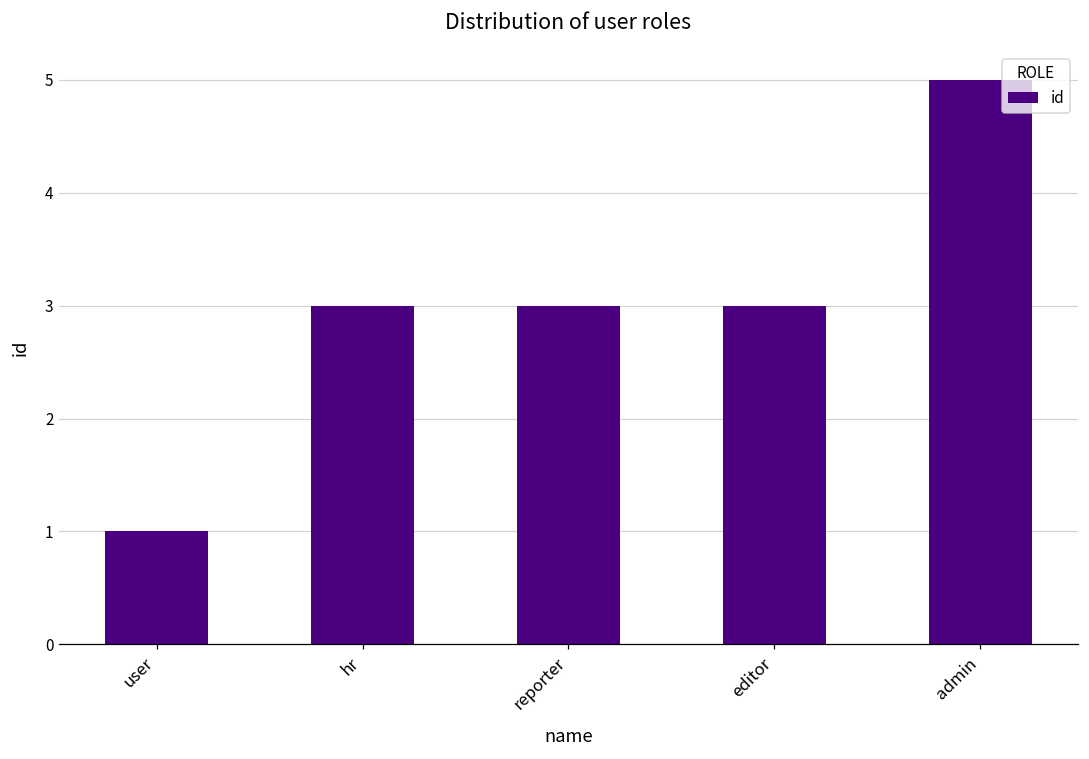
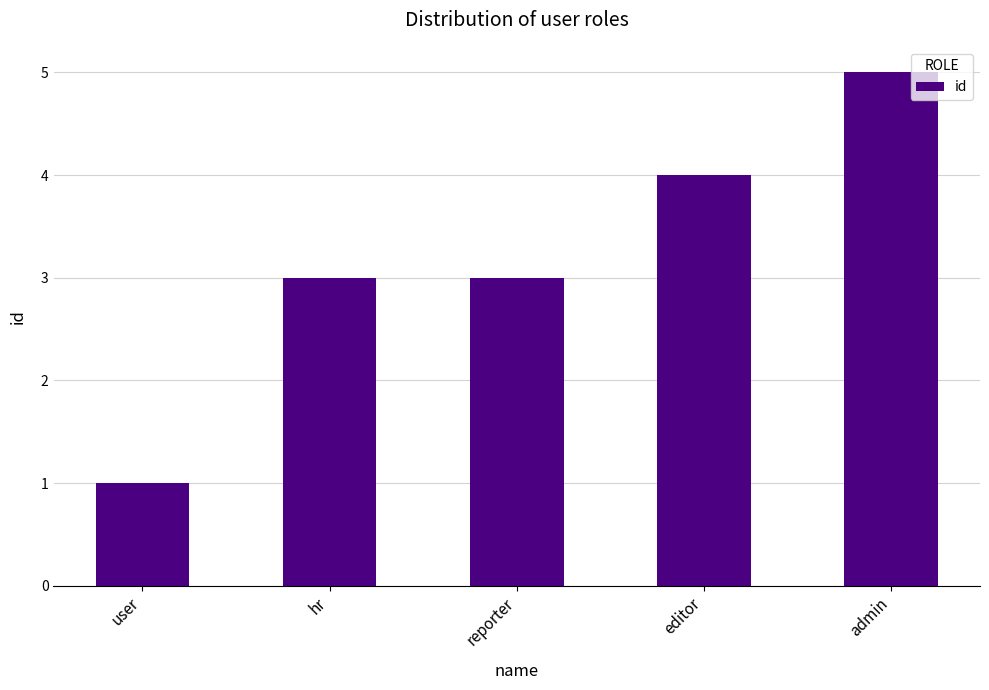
editor: 3 -> 4
